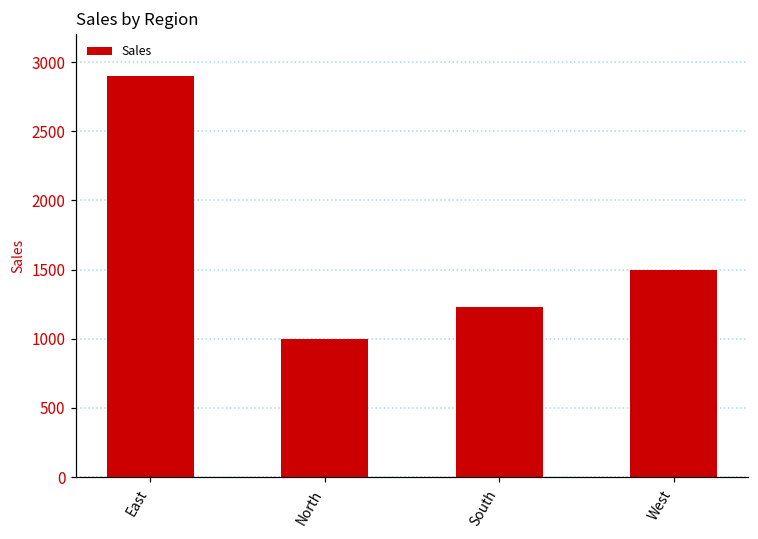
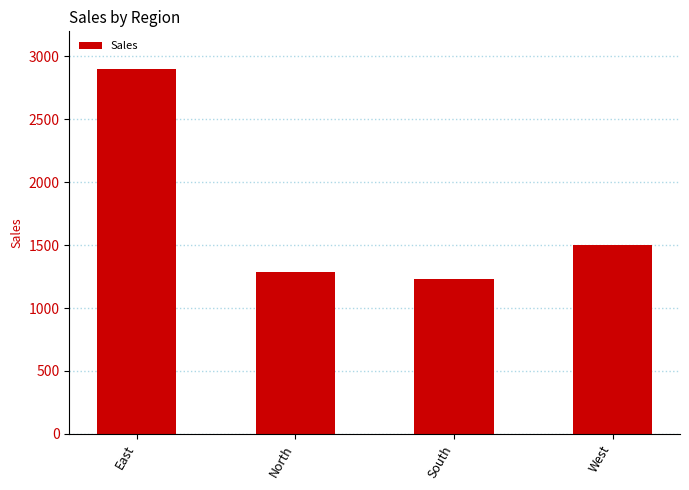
North: 1000 -> 1290
